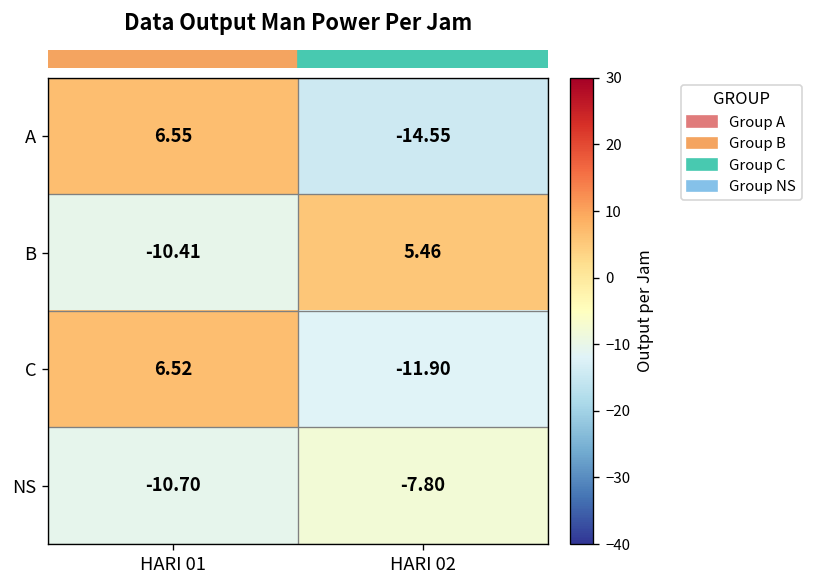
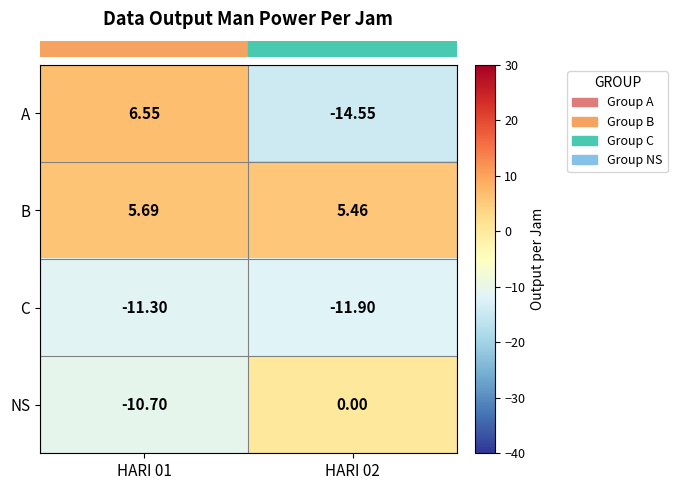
B, HARI 01: -10.41 -> 5.69
C, HARI 01: 6.52 -> -11.30
NS, HARI 02: -7.80 -> 0.00
